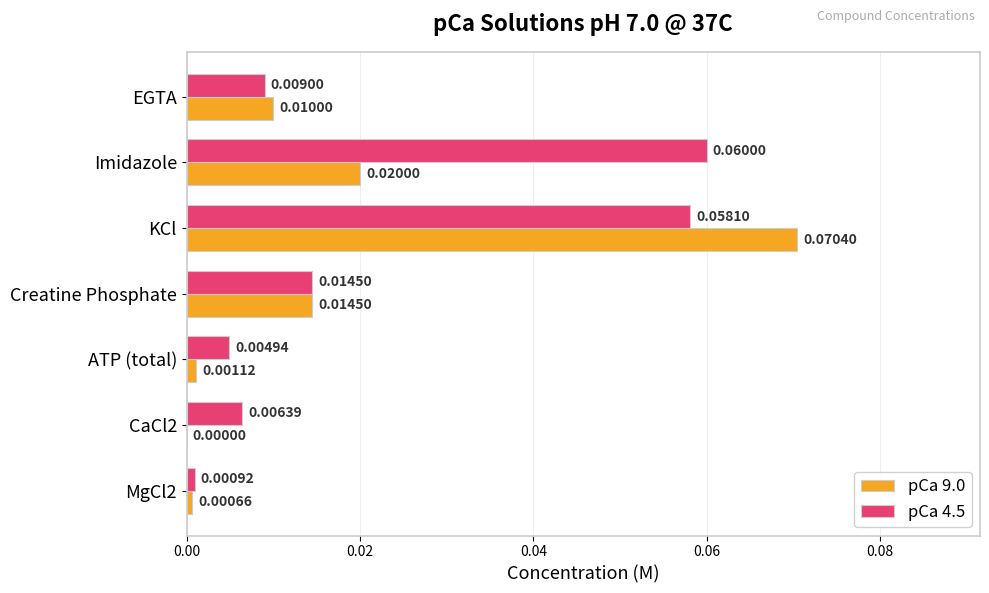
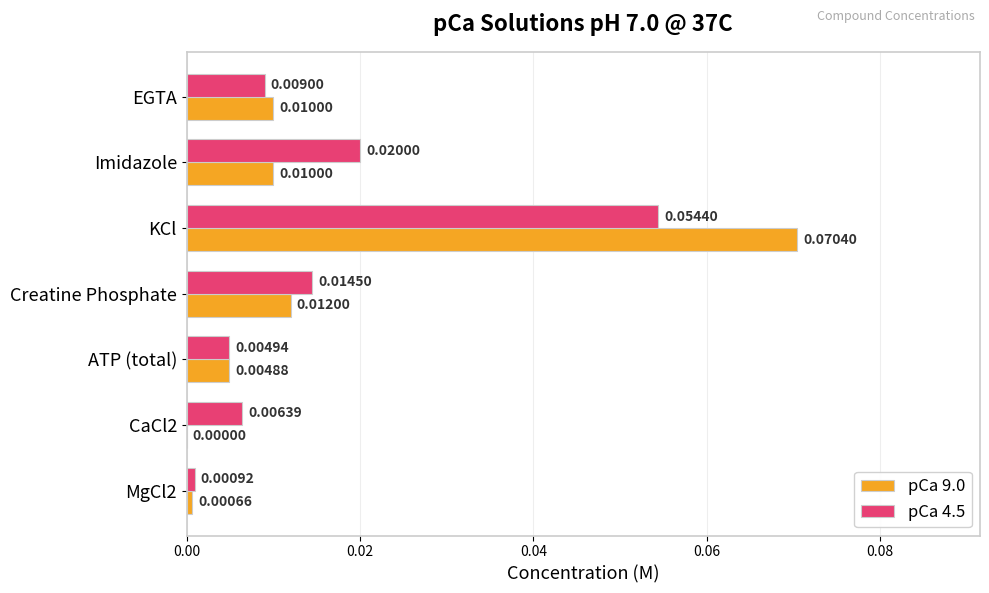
pCa 4.5, Imidazole: 0.06000 -> 0.02000
pCa 9.0, Imidazole: 0.02000 -> 0.01000
pCa 4.5, KCl: 0.05810 -> 0.05440
pCa 9.0, Creatine Phosphate: 0.01450 -> 0.01200
pCa 9.0, ATP (total): 0.00112 -> 0.00488
